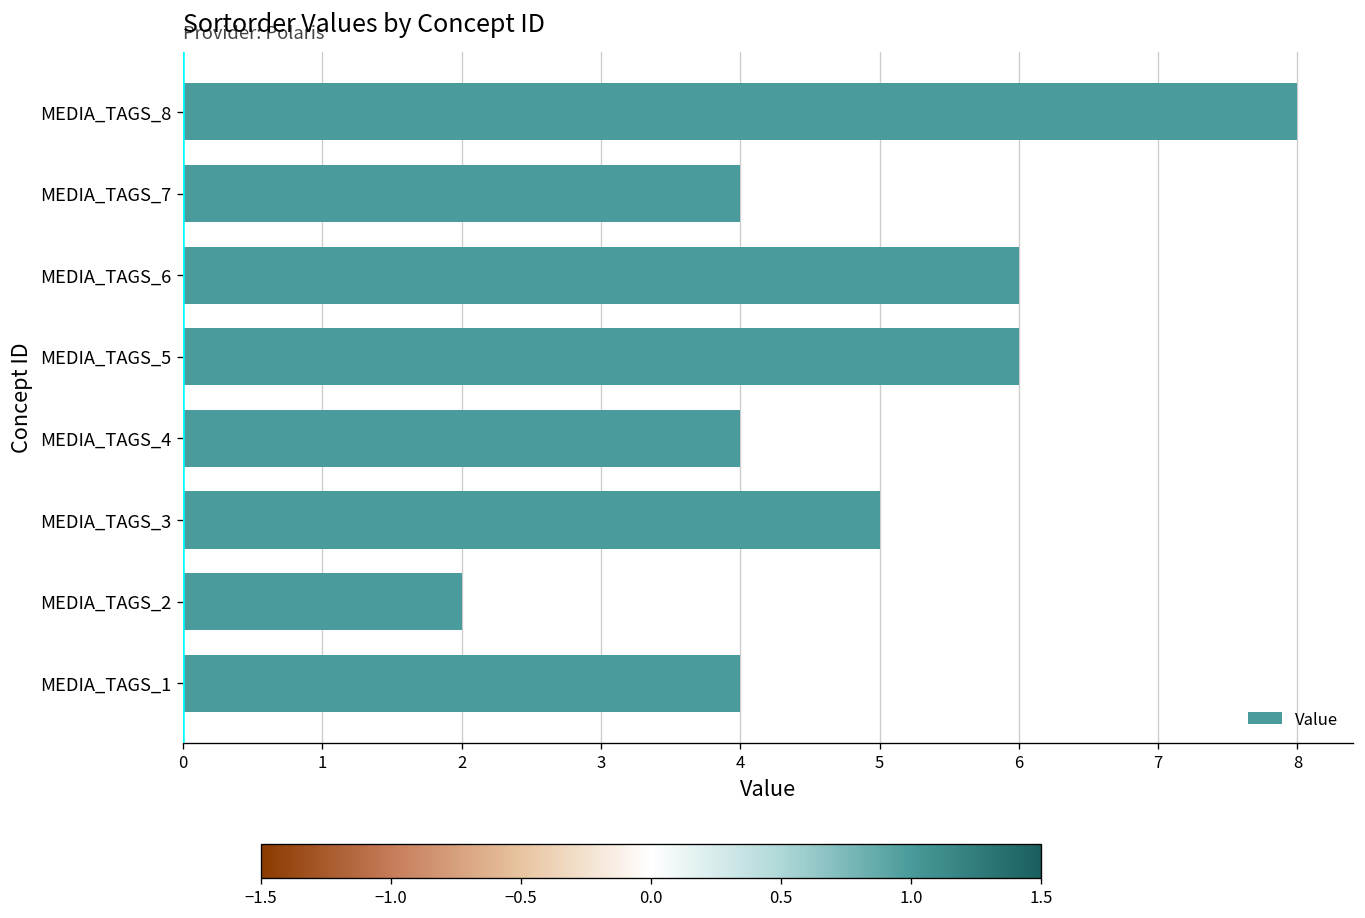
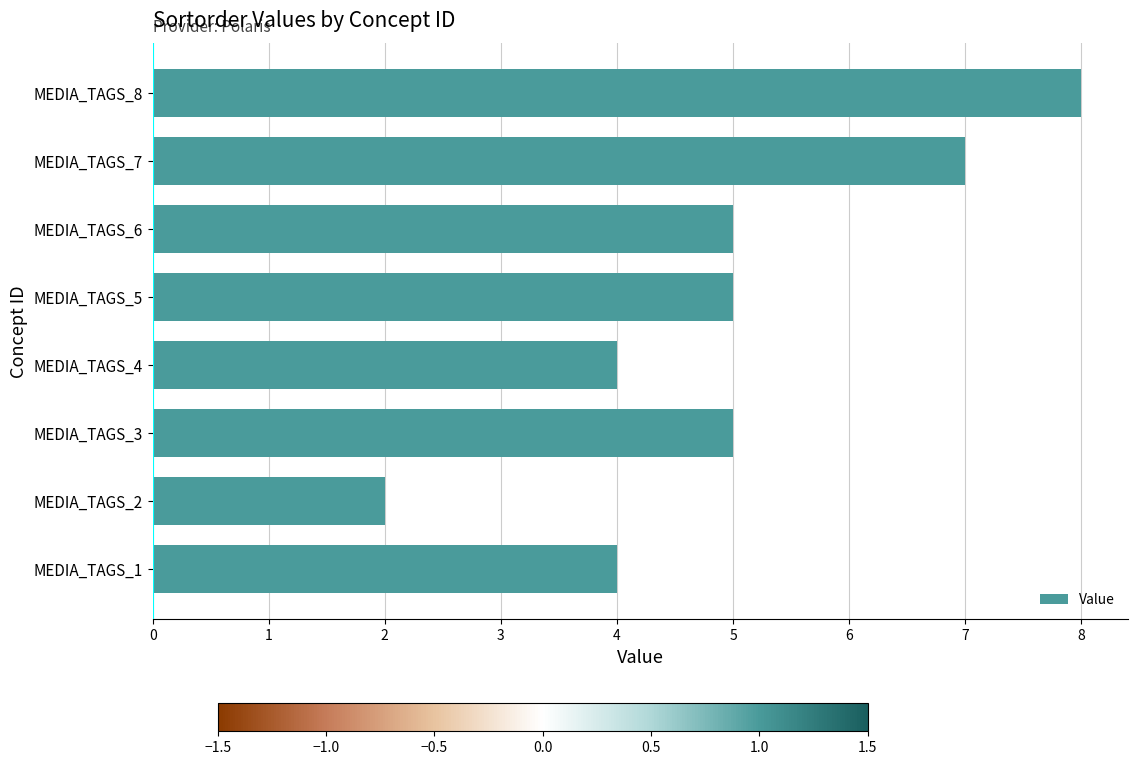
MEDIA_TAGS_7: 4 -> 7
MEDIA_TAGS_6: 6 -> 5
MEDIA_TAGS_5: 6 -> 5
